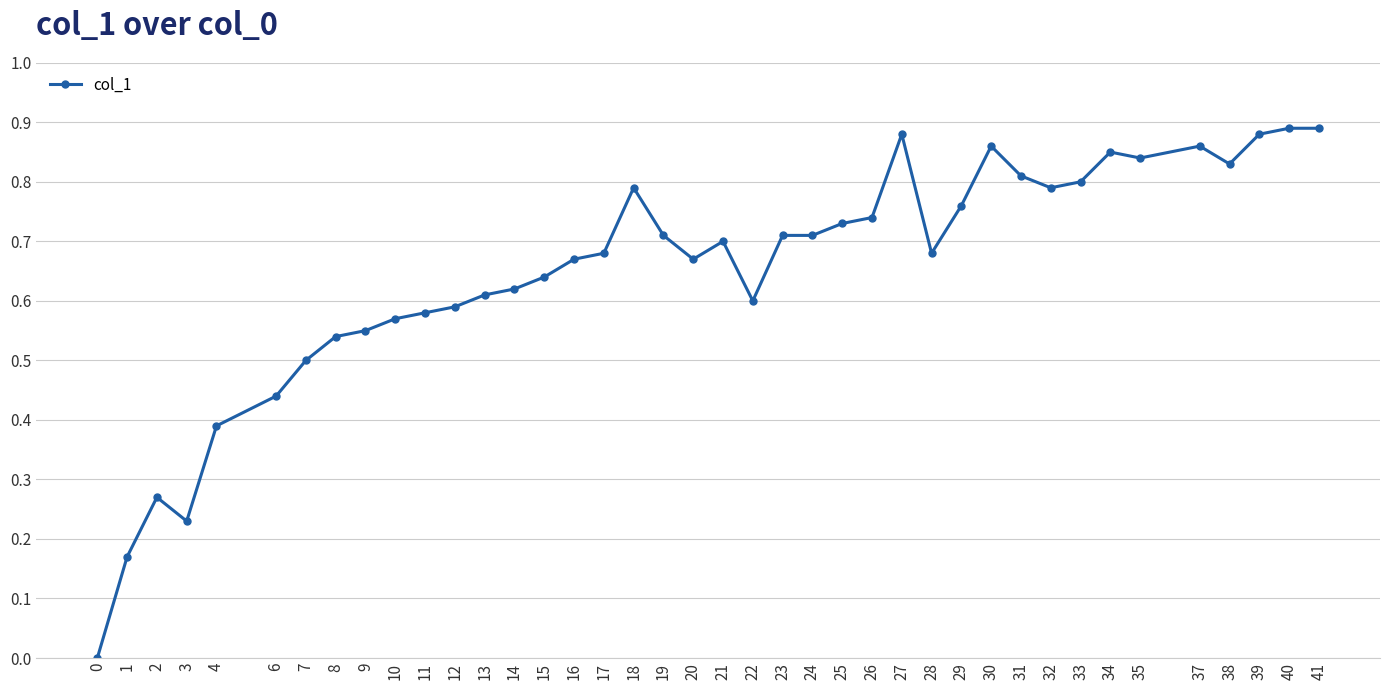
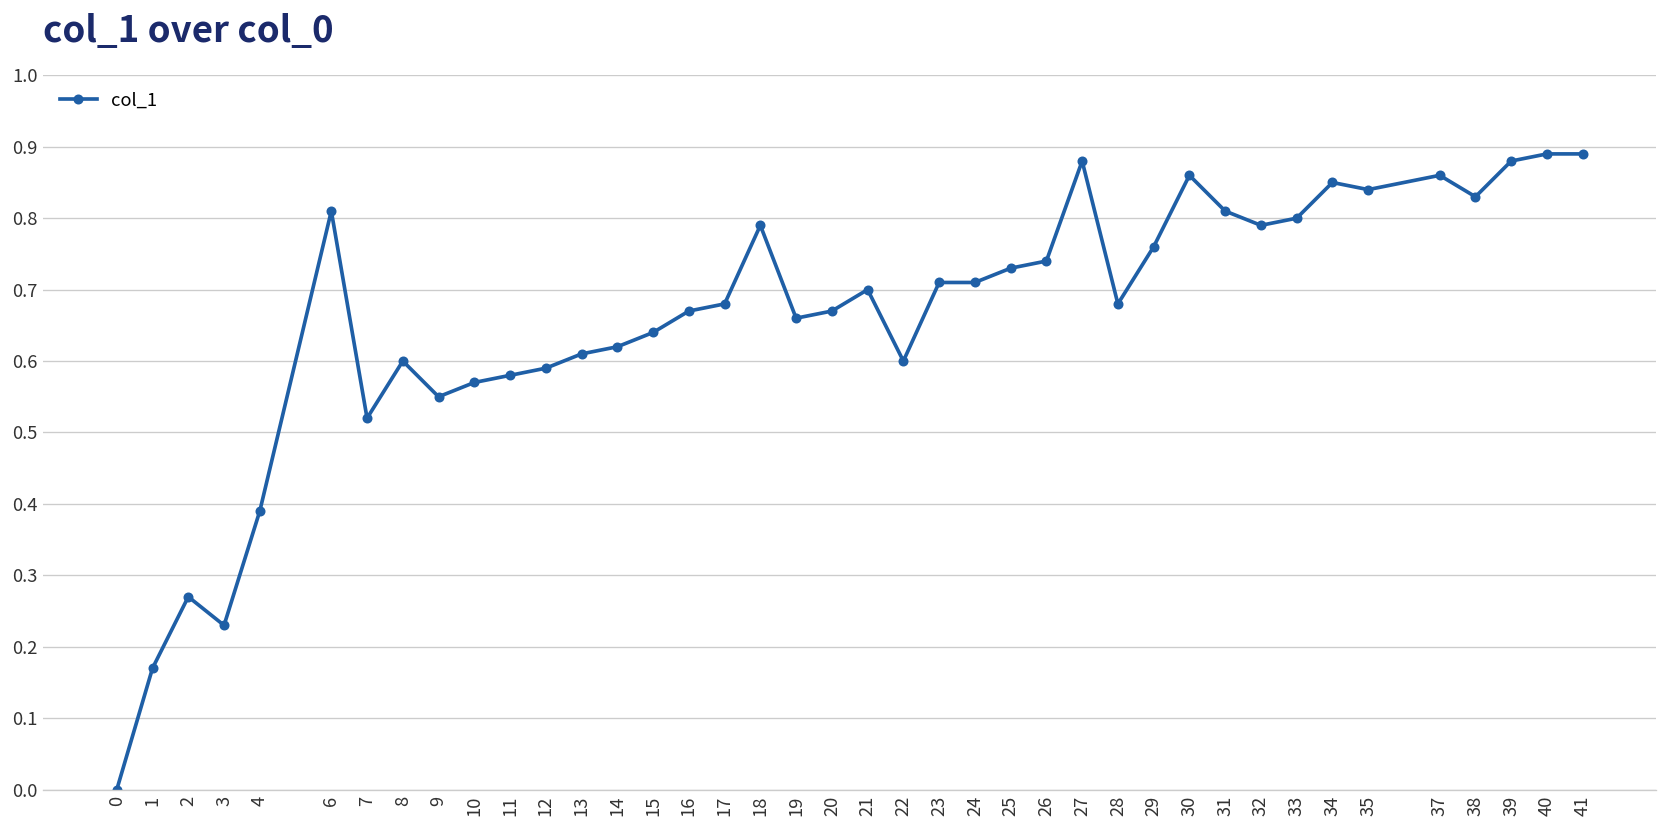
6: 0.44 -> 0.81
7: 0.50 -> 0.52
8: 0.54 -> 0.60
19: 0.71 -> 0.66
